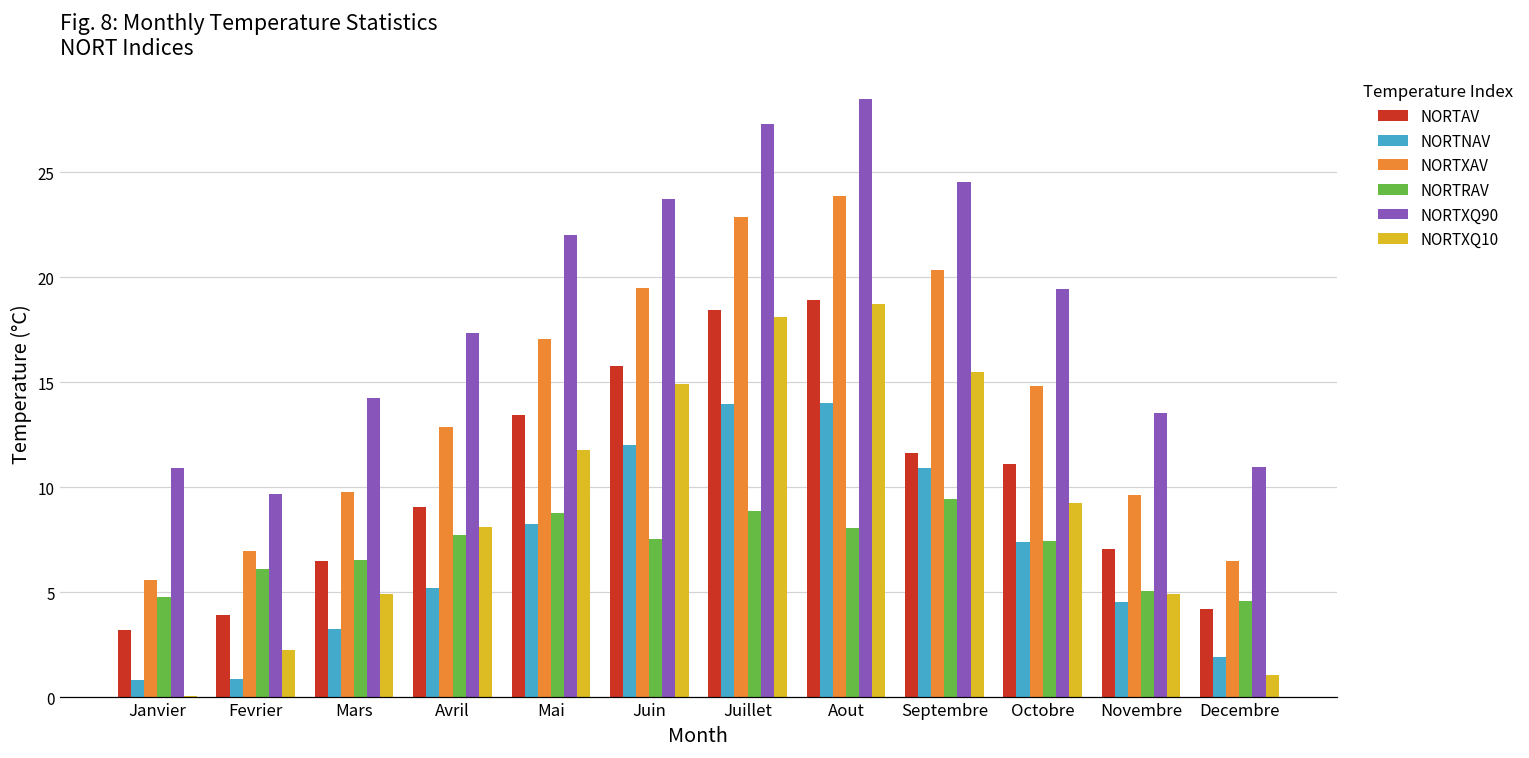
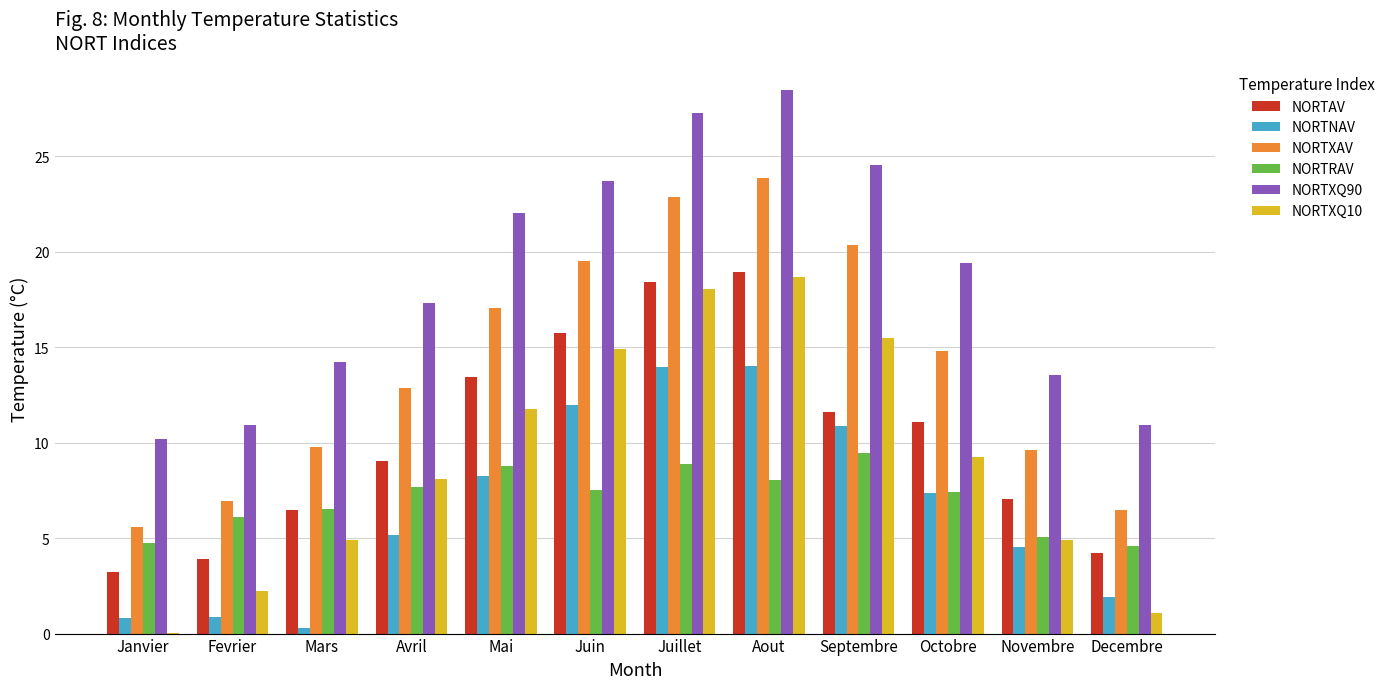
NORTXQ90, Janvier: 10.9 -> 10.2
NORTXQ90, Fevrier: 9.7 -> 11.0
NORTNAV, Mars: 3.2 -> 0.3
